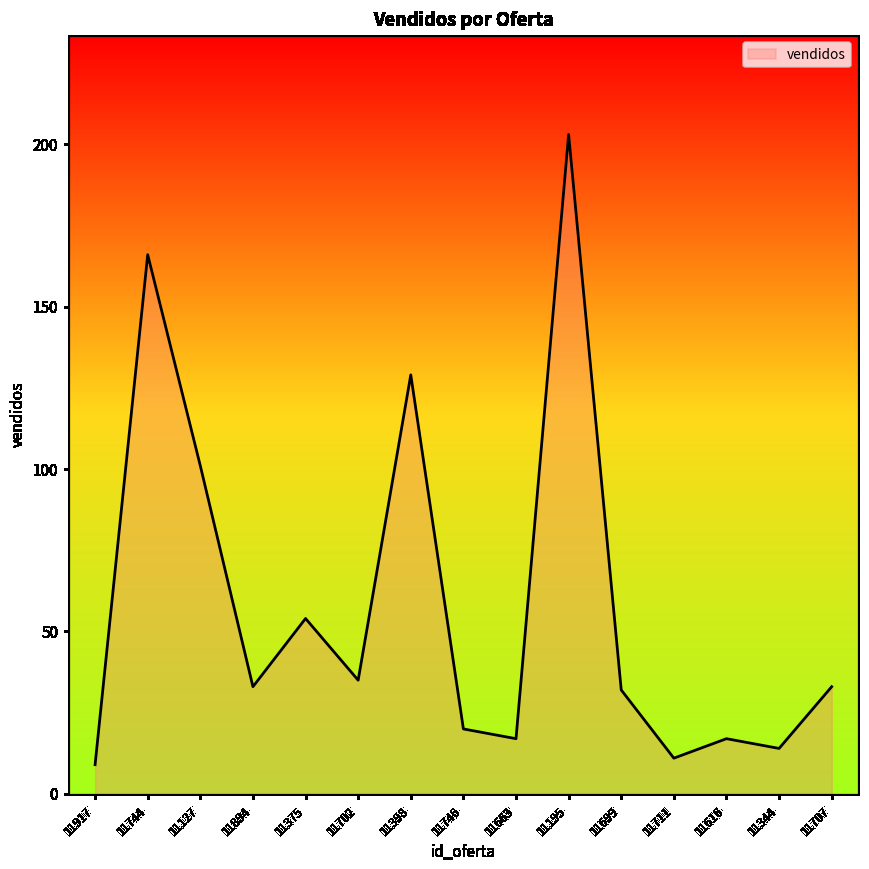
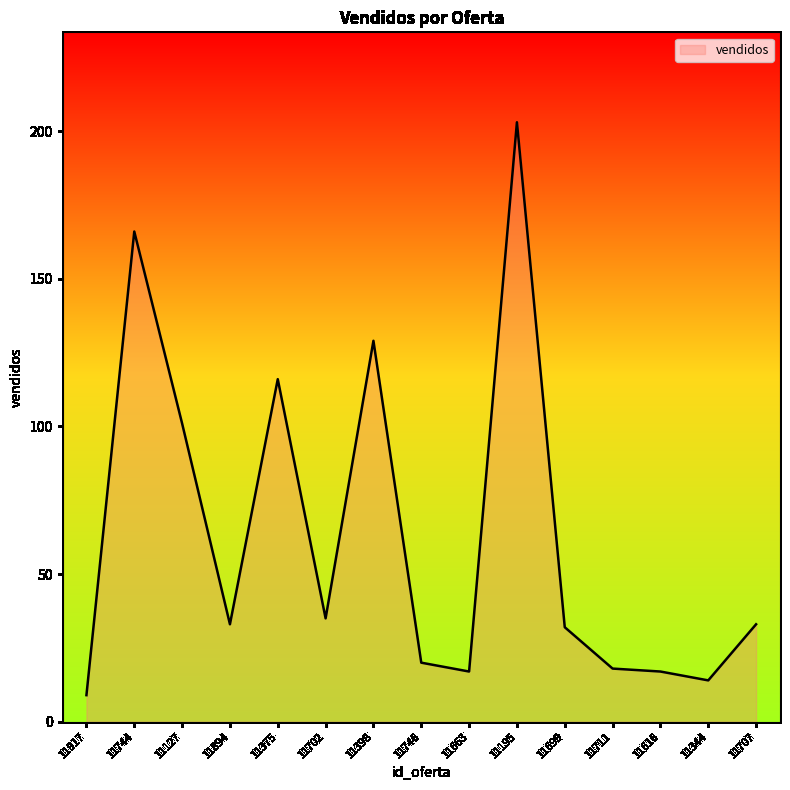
11375: 54 -> 116
11711: 11 -> 18
